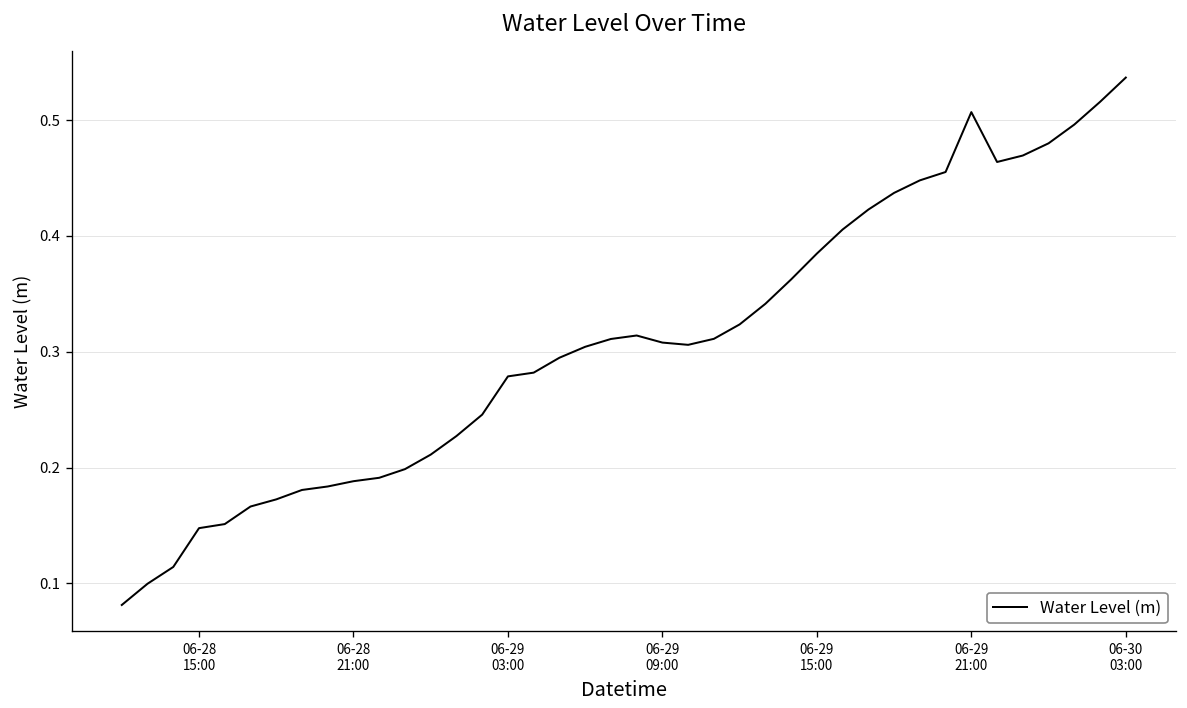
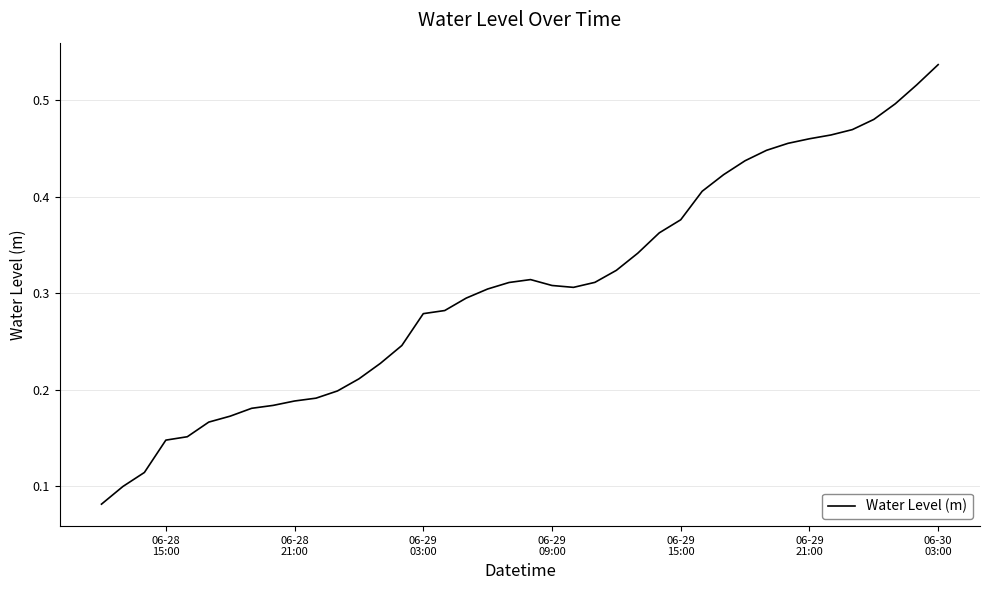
06-29 15:00: 0.385 -> 0.376
06-29 21:00: 0.51 -> 0.46
